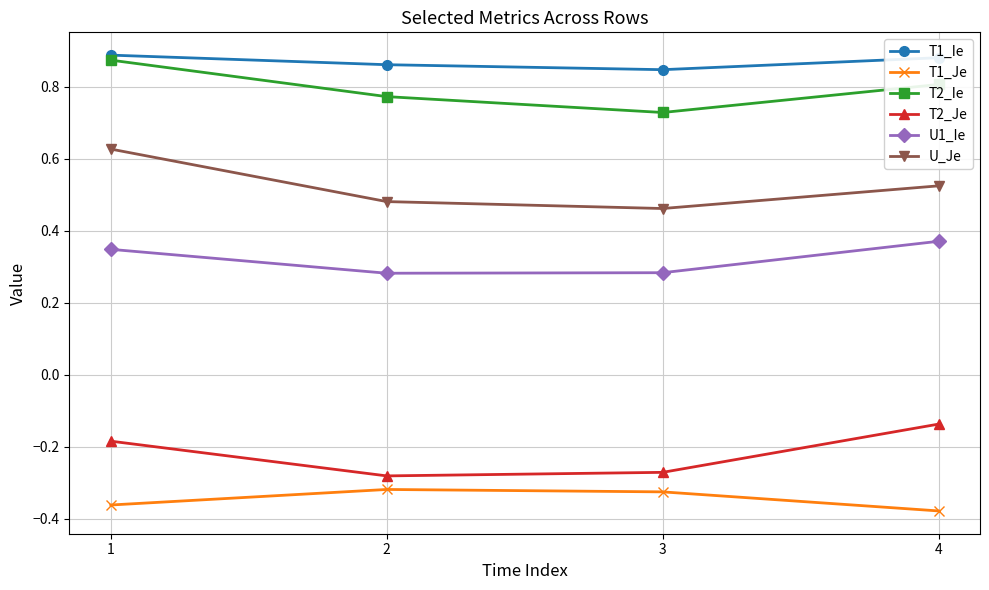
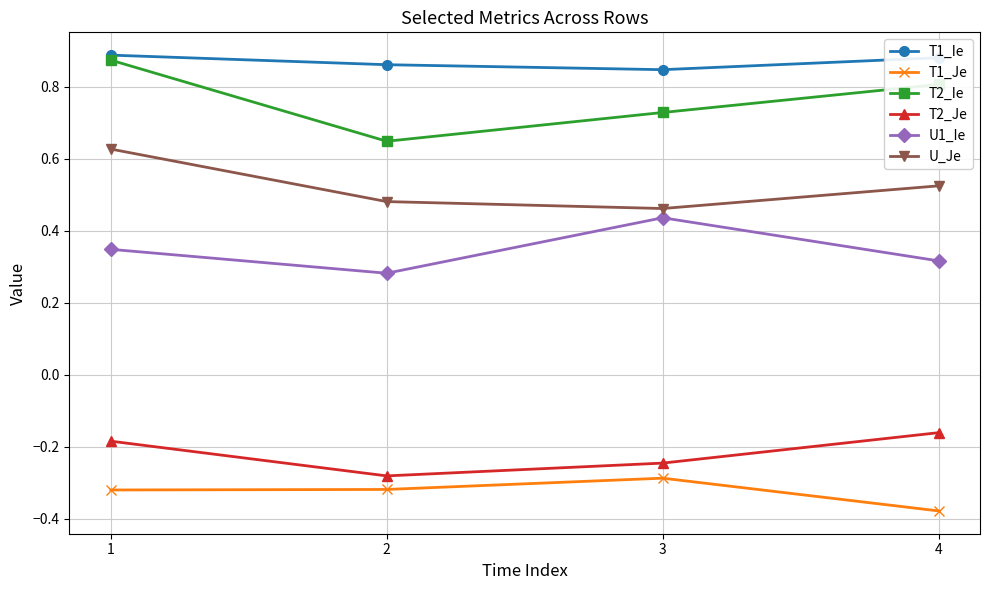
T1_Je, 1: -0.36 -> -0.32
T2_Ie, 2: 0.77 -> 0.65
T1_Je, 3: -0.33 -> -0.29
T2_Je, 3: -0.27 -> -0.25
U1_Ie, 3: 0.28 -> 0.44
T2_Je, 4: -0.14 -> -0.16
U1_Ie, 4: 0.37 -> 0.32
